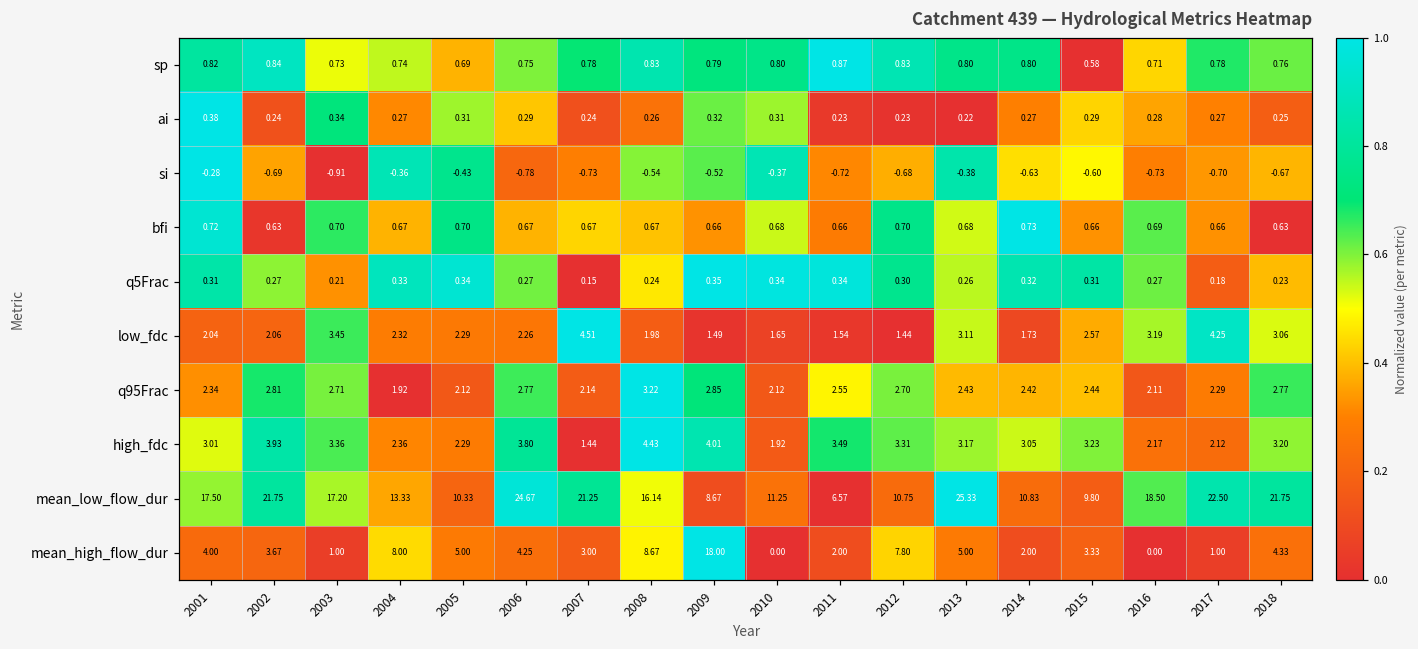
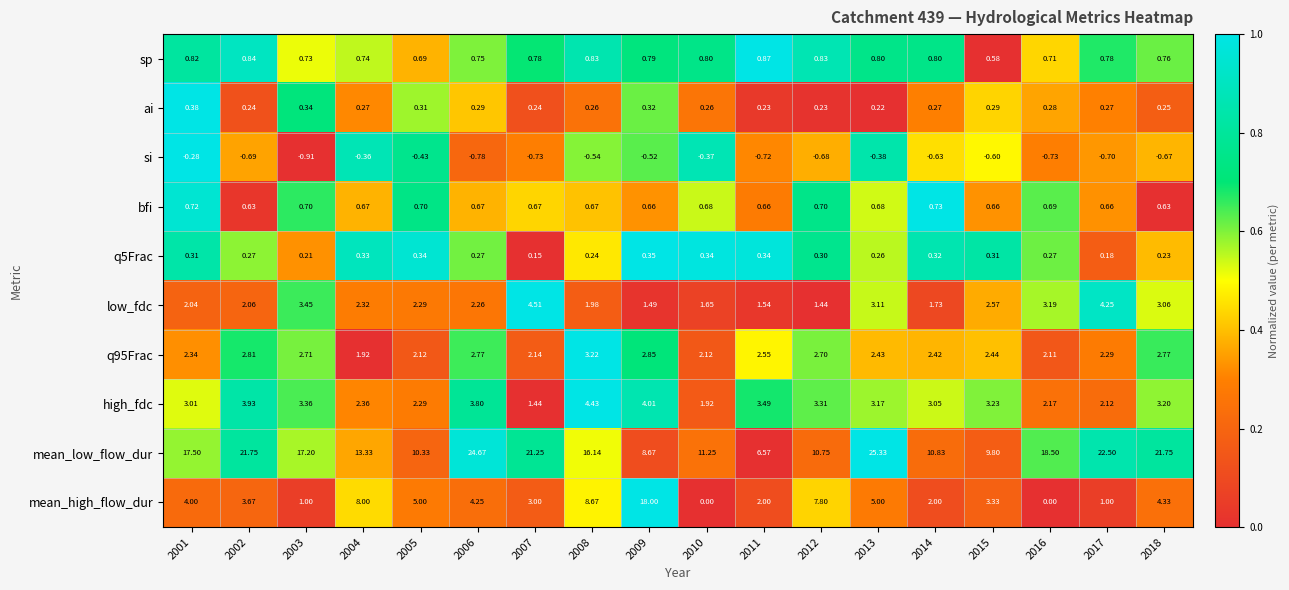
ai, 2010: 0.31 -> 0.26
